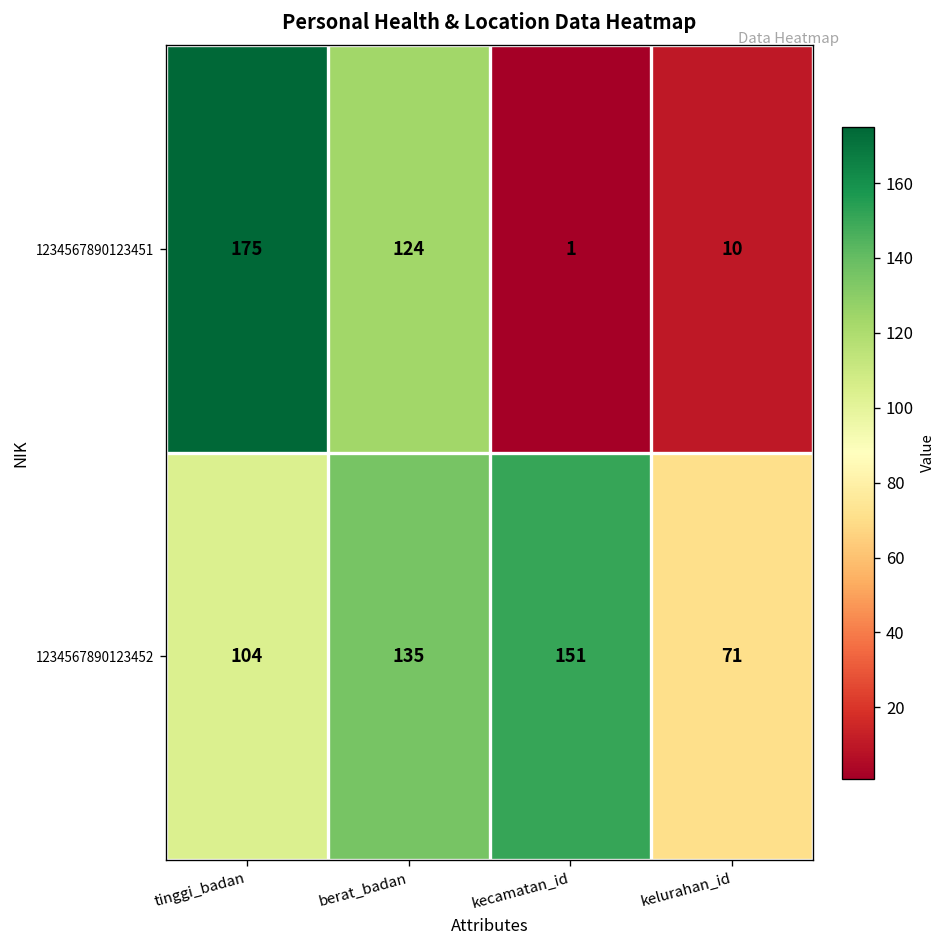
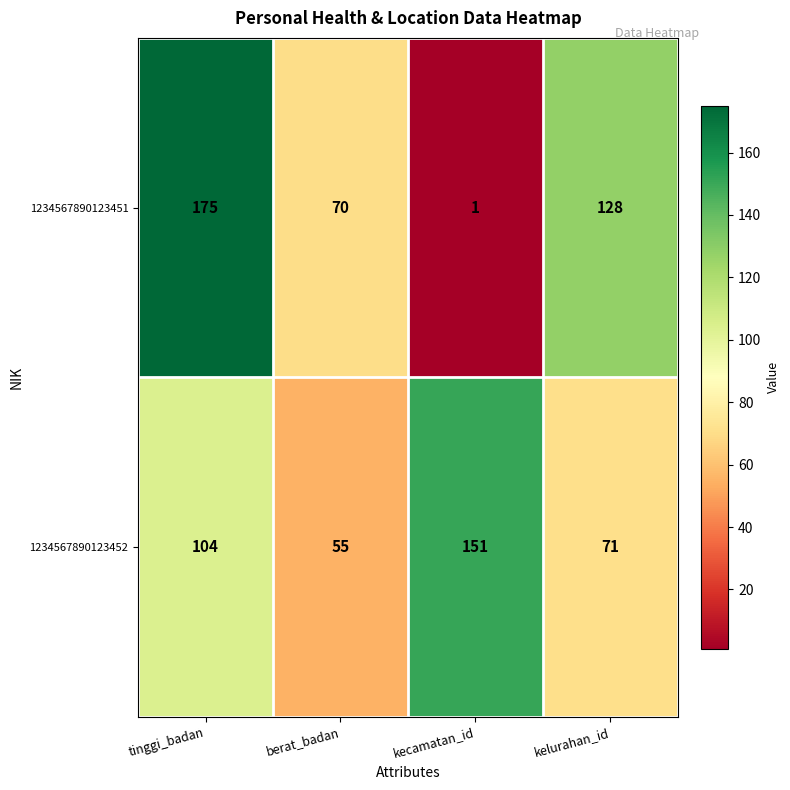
1234567890123451, berat_badan: 124 -> 70
1234567890123451, kelurahan_id: 10 -> 128
1234567890123452, berat_badan: 135 -> 55
